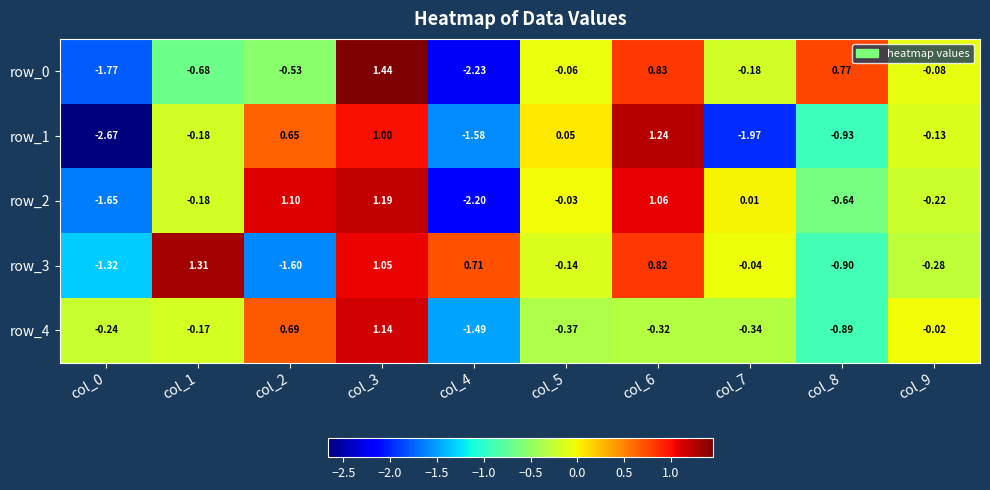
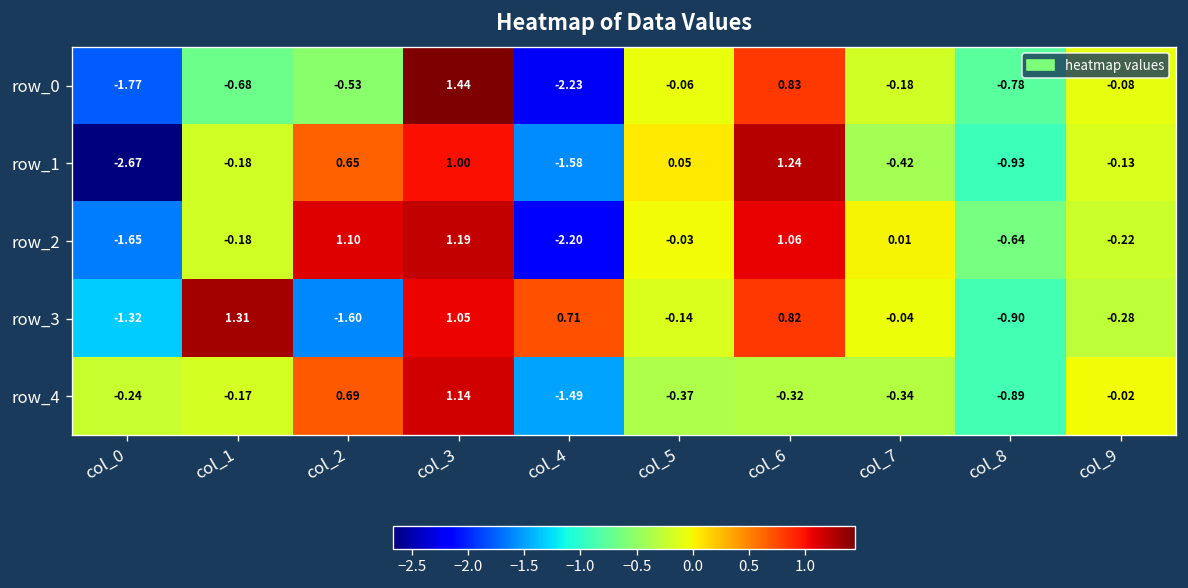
row_0, col_8: 0.77 -> -0.78
row_1, col_7: -1.97 -> -0.42
